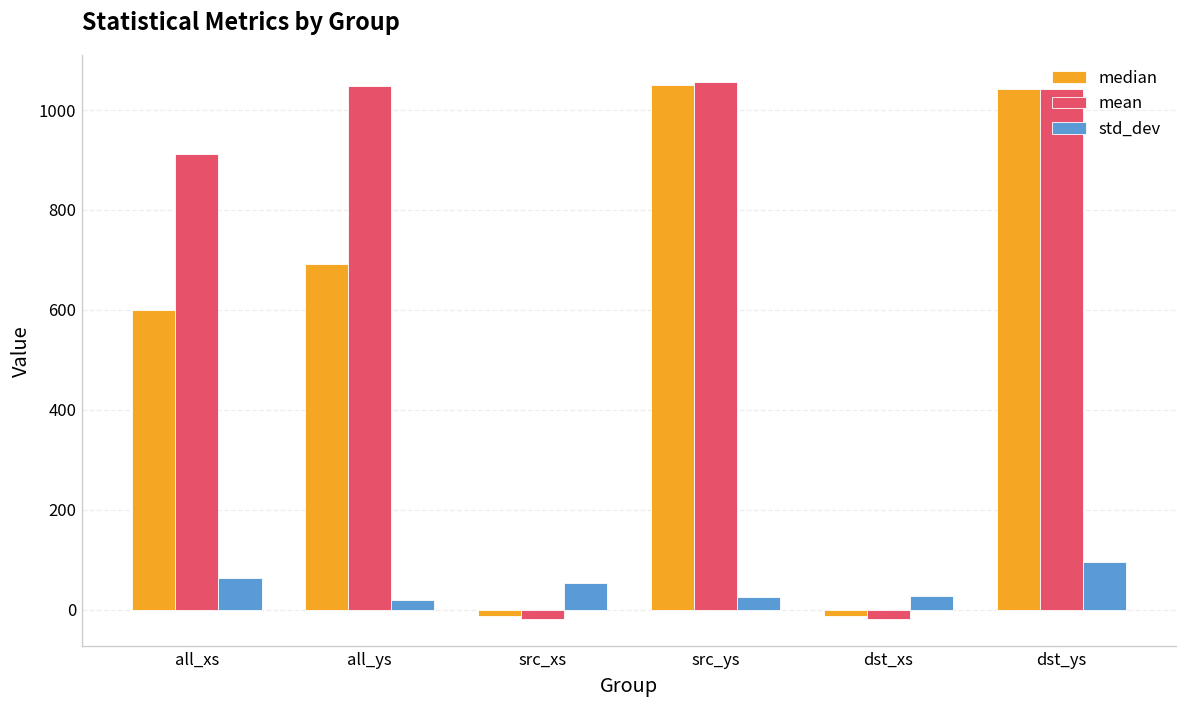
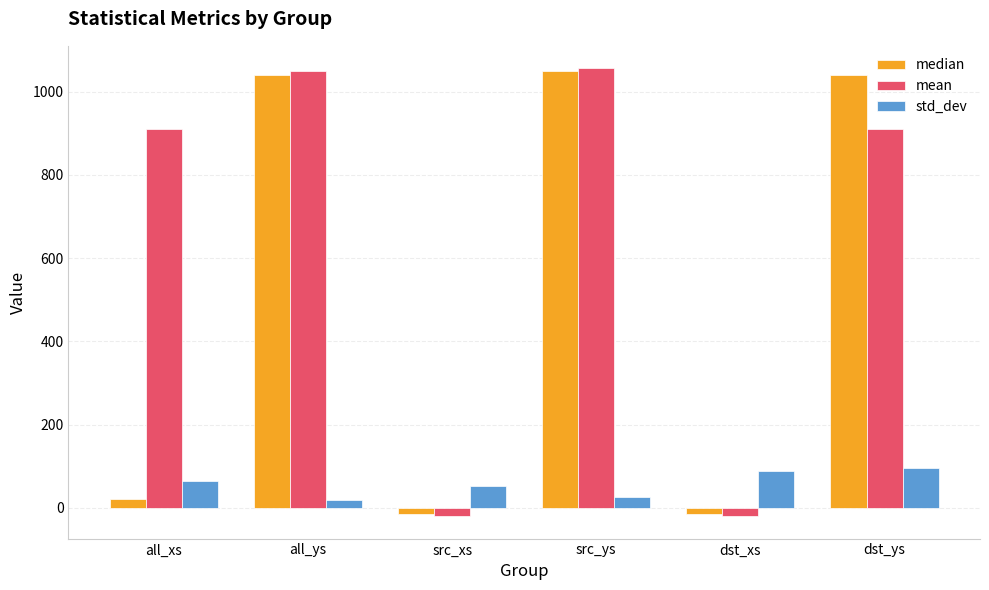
median, all_xs: 600 -> 20
median, all_ys: 690 -> 1040
std_dev, dst_xs: 30 -> 90
mean, dst_ys: 1040 -> 910
